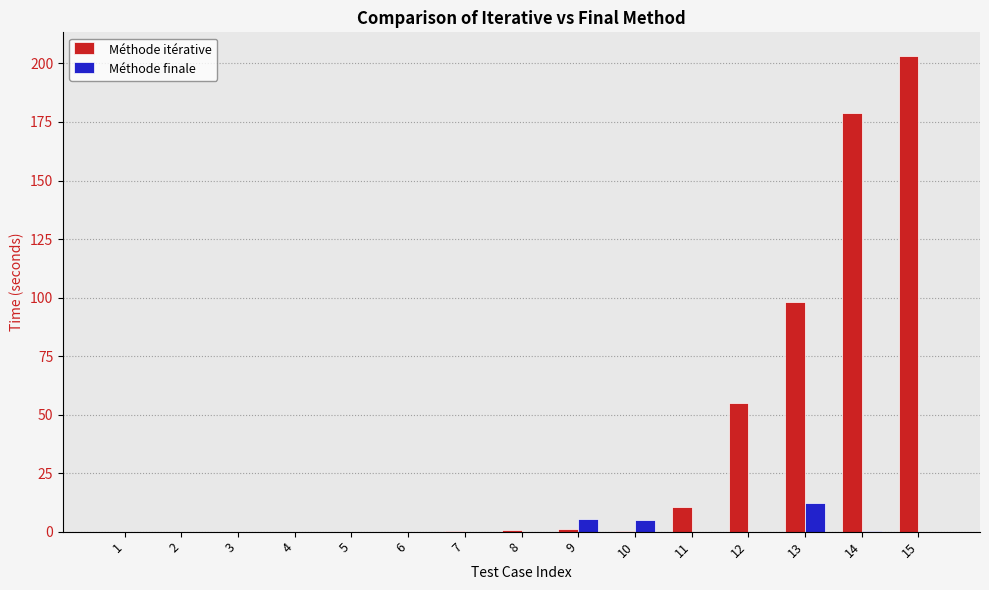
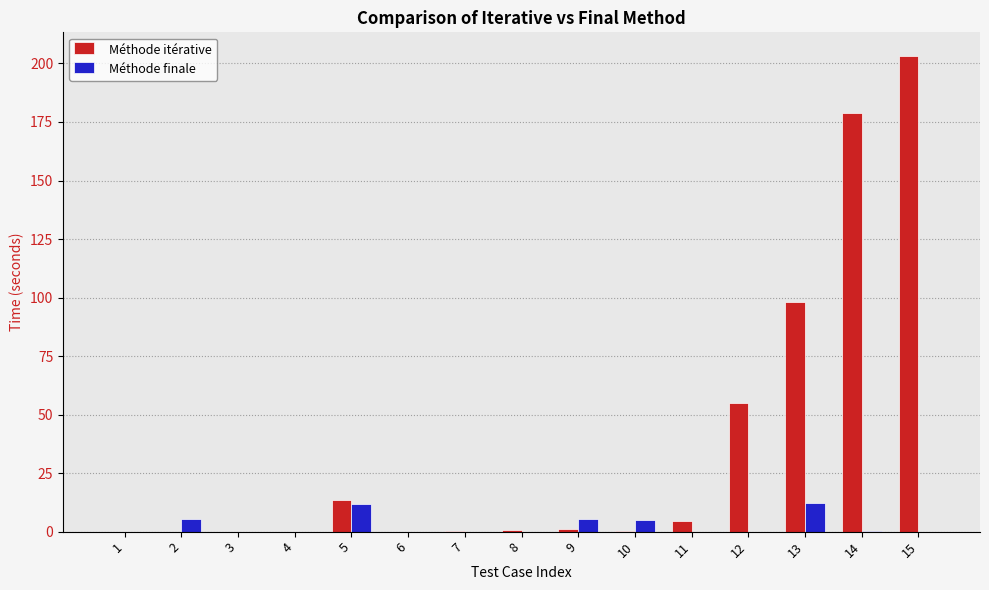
Méthode finale, 2: 0 -> 5
Méthode itérative, 5: 0 -> 14
Méthode finale, 5: 0 -> 12
Méthode itérative, 11: 11 -> 5
